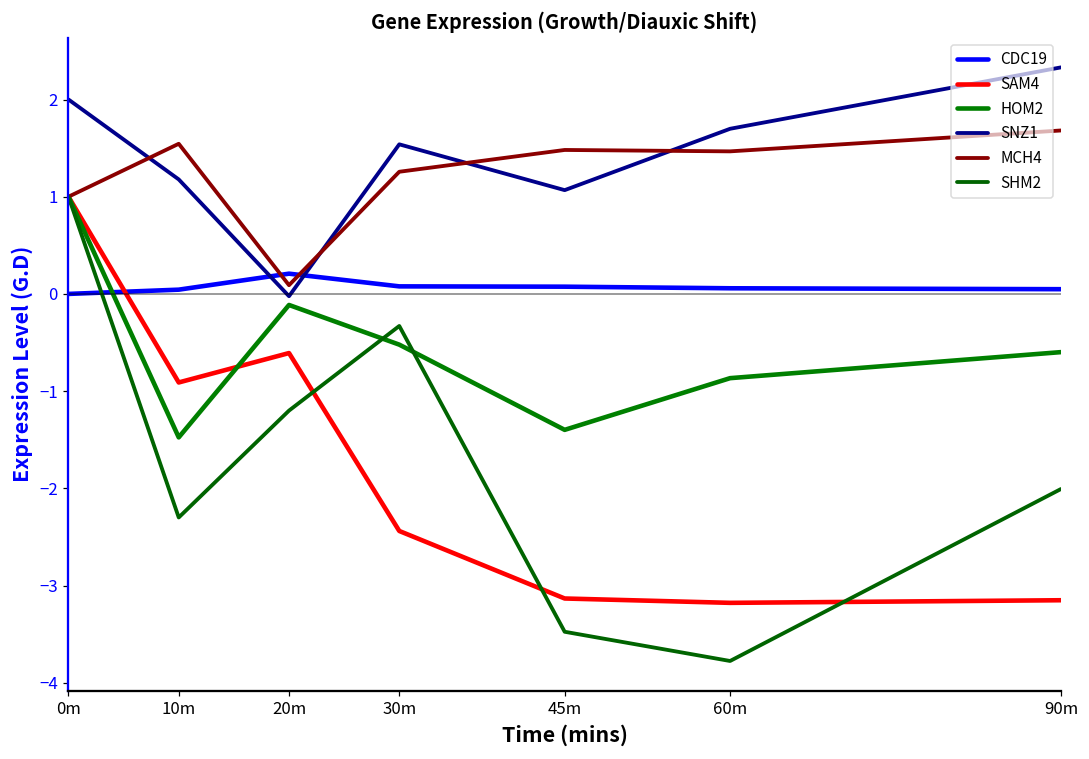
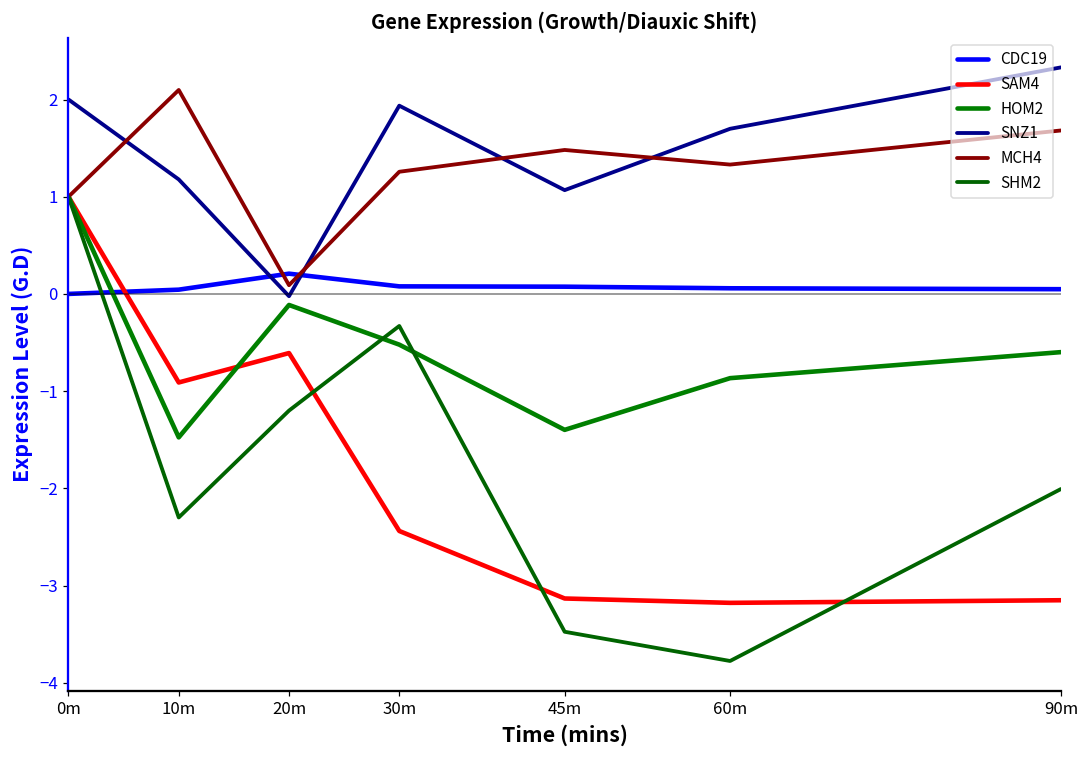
MCH4, 10m: 1.5 -> 2.1
SNZ1, 30m: 1.5 -> 1.9
MCH4, 60m: 1.5 -> 1.3
